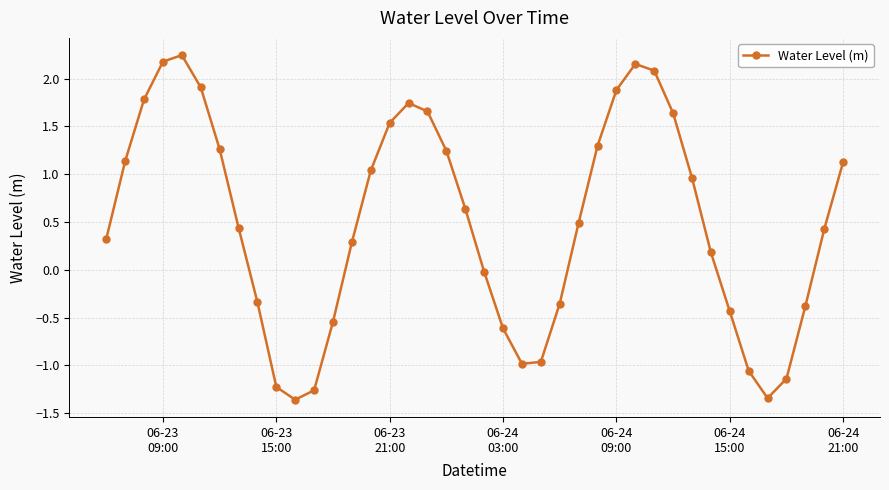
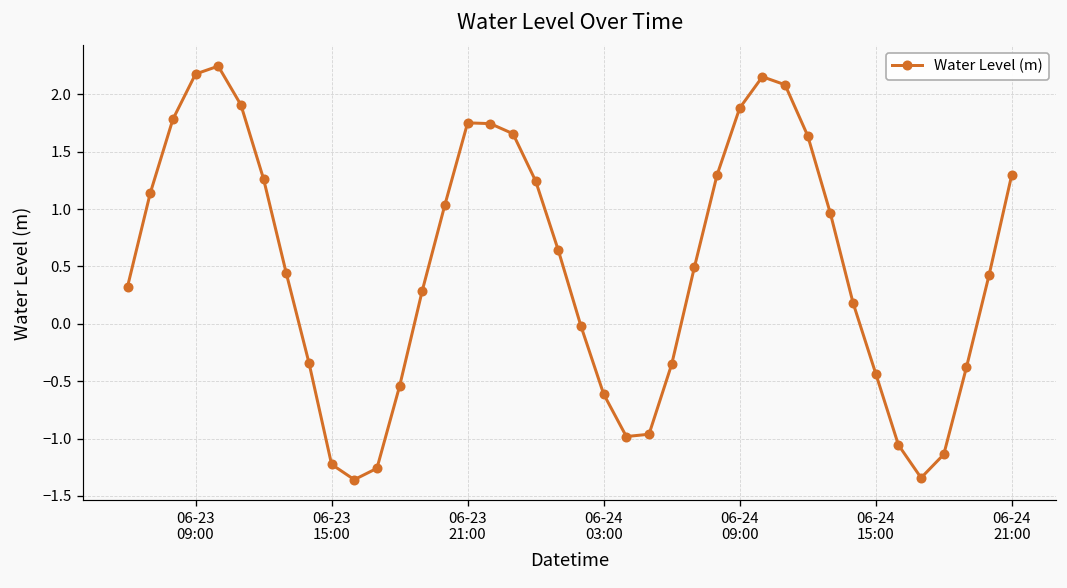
06-23 21:00: 1.5 -> 1.8
06-24 21:00: 1.1 -> 1.3
